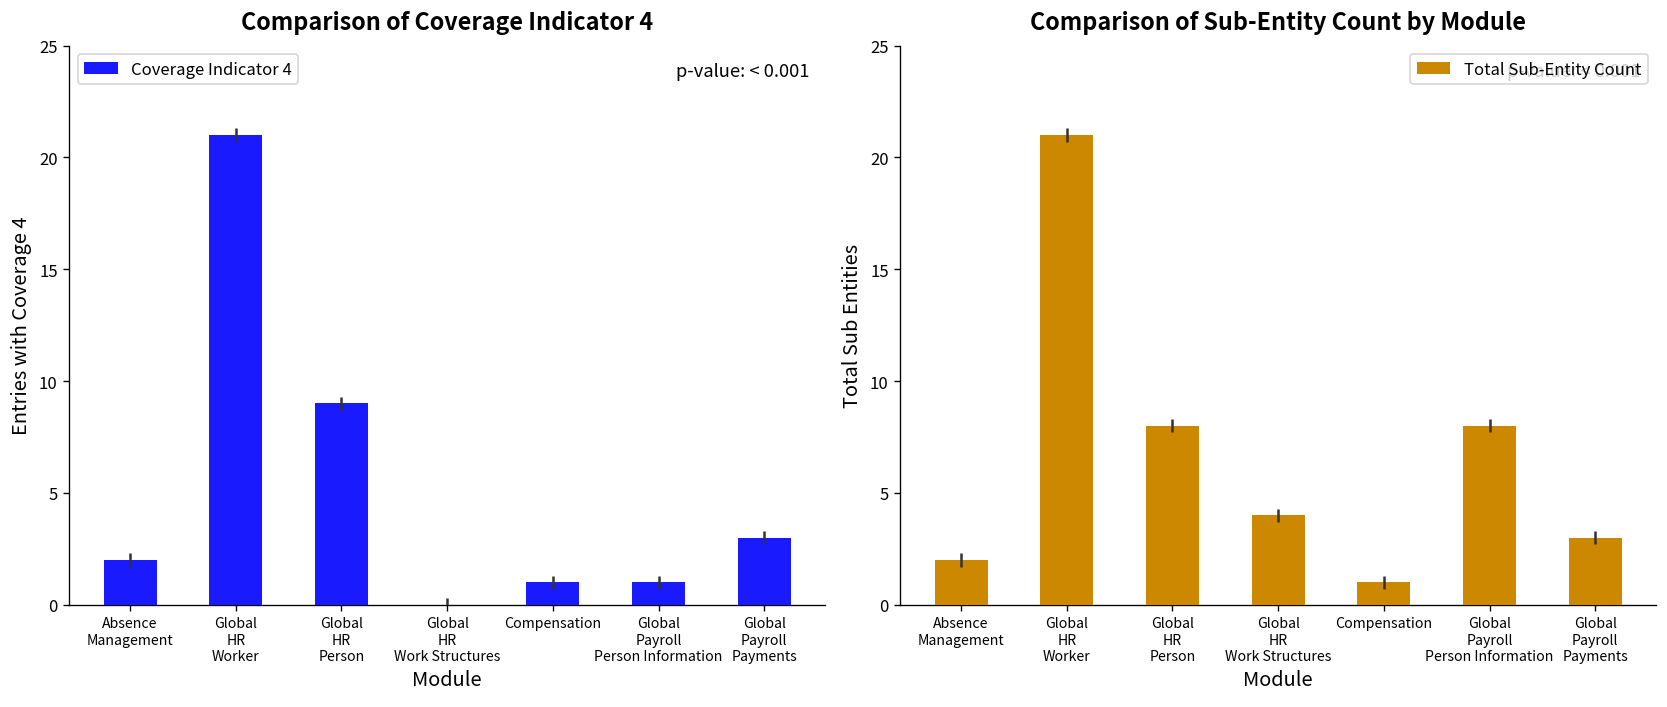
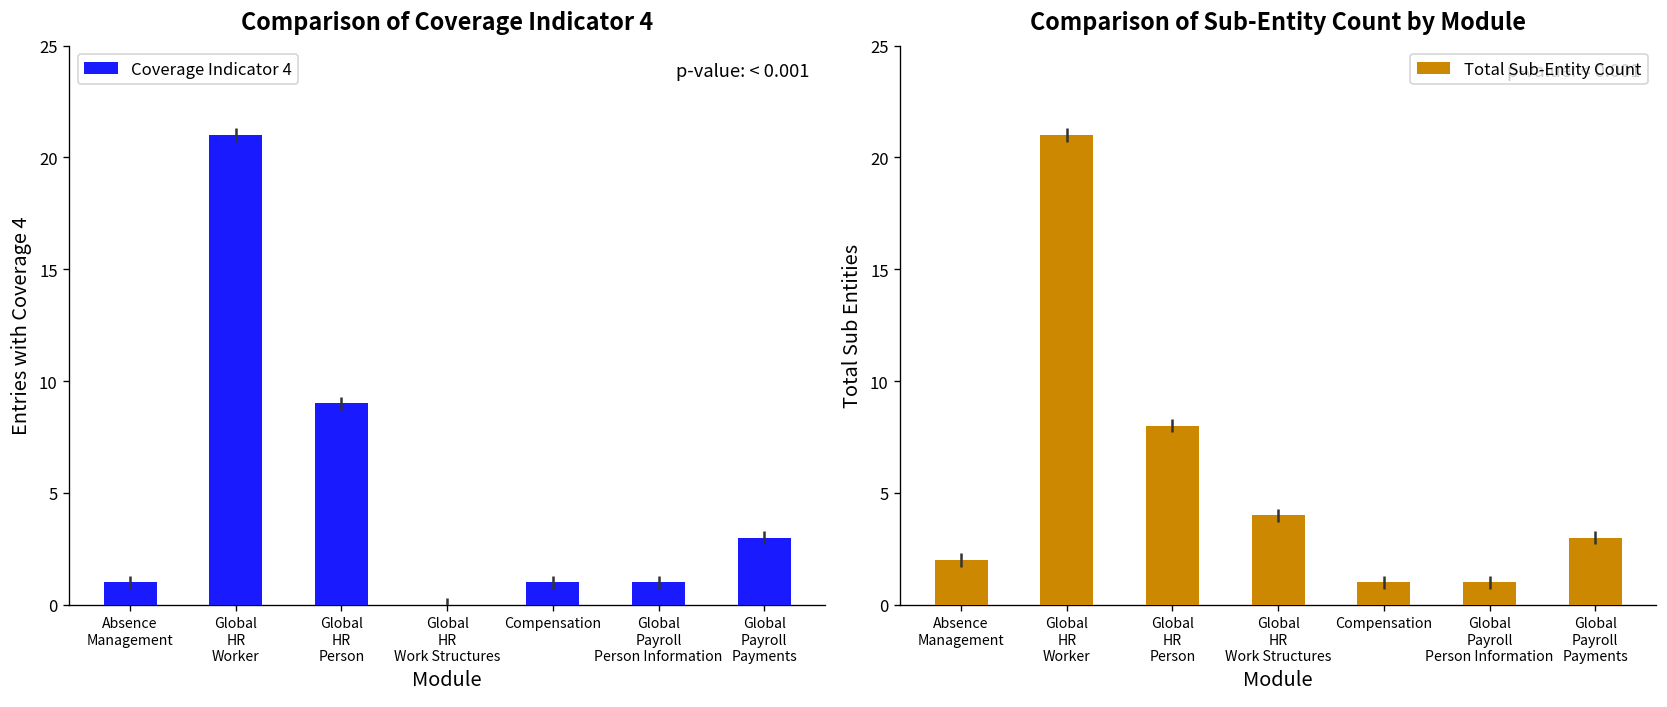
Comparison of Coverage Indicator 4, Absence Management: 2 -> 1
Comparison of Sub-Entity Count by Module, Global Payroll Person Information: 8 -> 1
